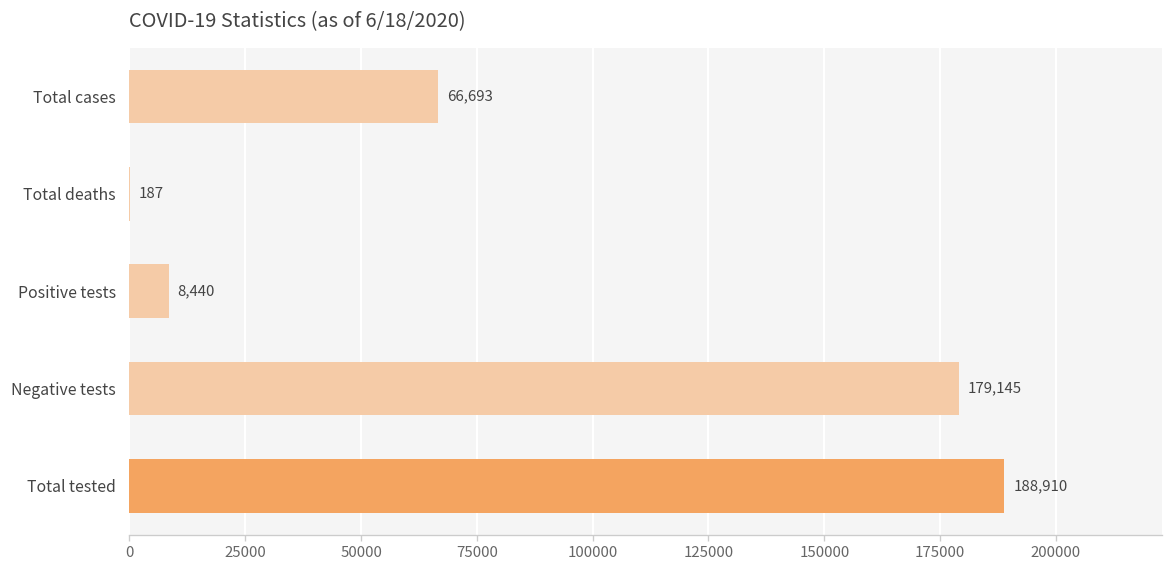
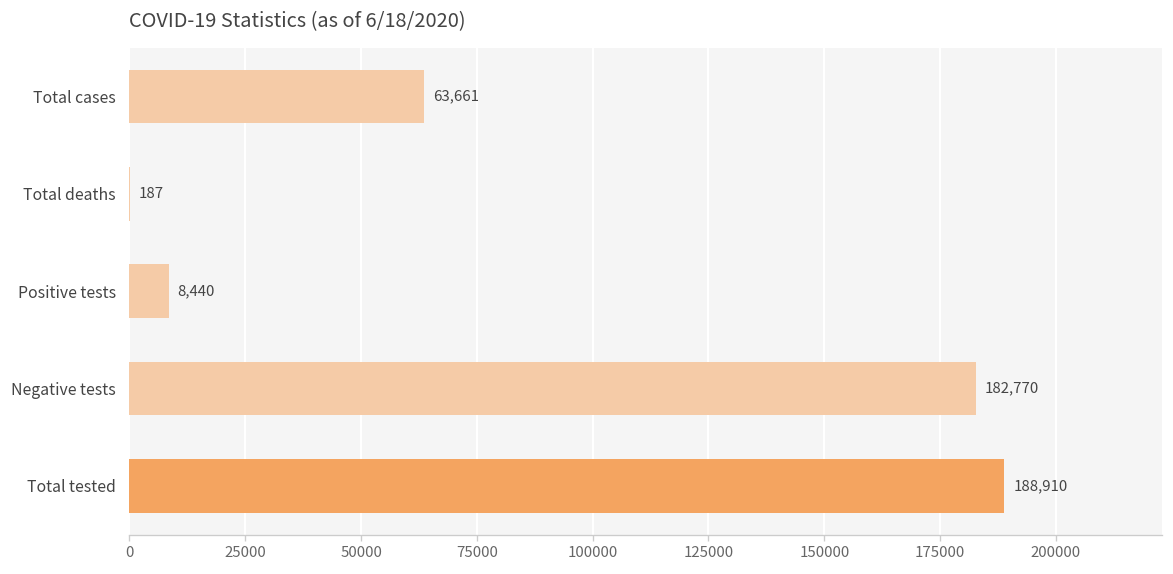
Total cases: 66,693 -> 63,661
Negative tests: 179,145 -> 182,770
